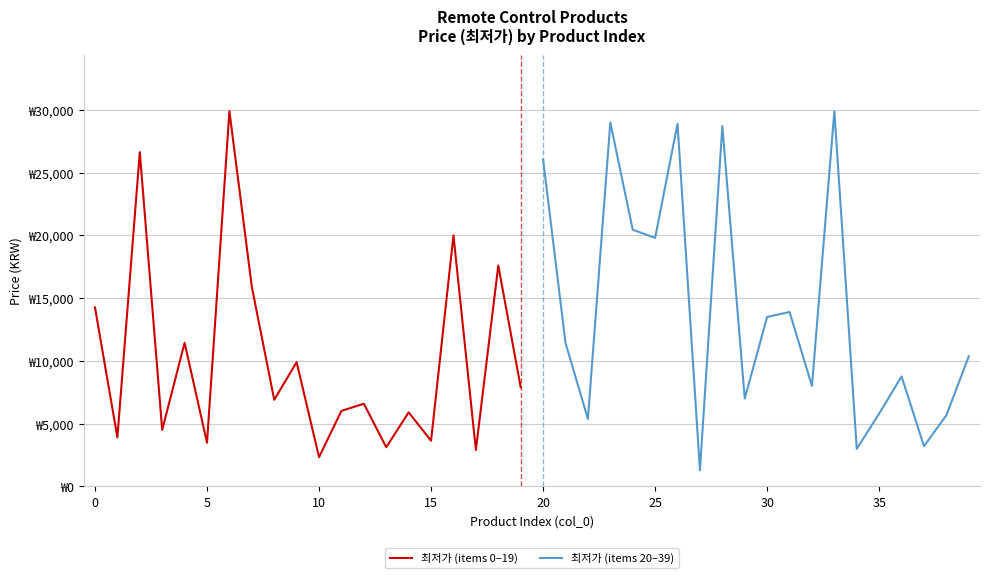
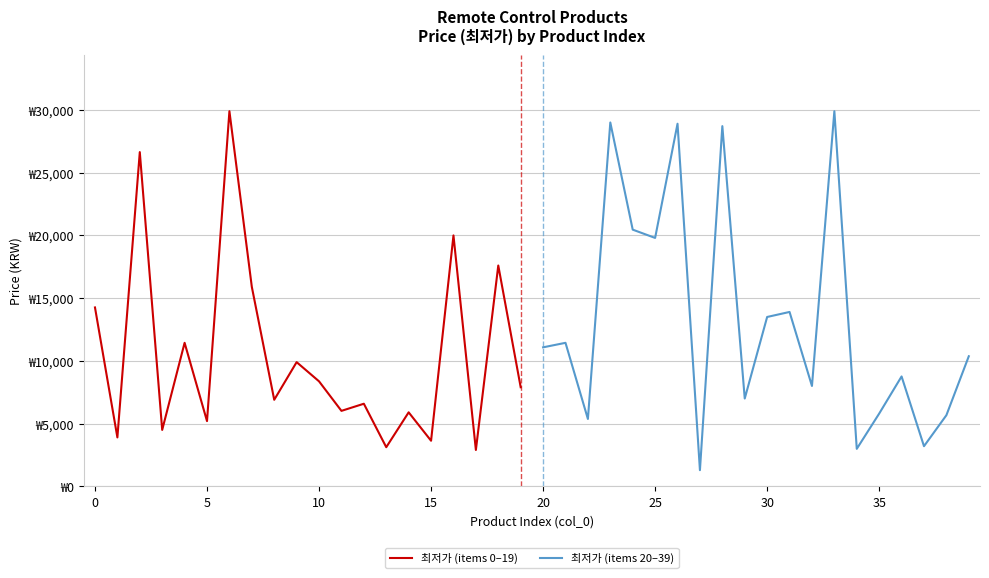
최저가 (items 0–19), 5: ₩3,500 -> ₩5,200
최저가 (items 0–19), 10: ₩2,300 -> ₩8,400
최저가 (items 20–39), 20: ₩26,100 -> ₩11,100
